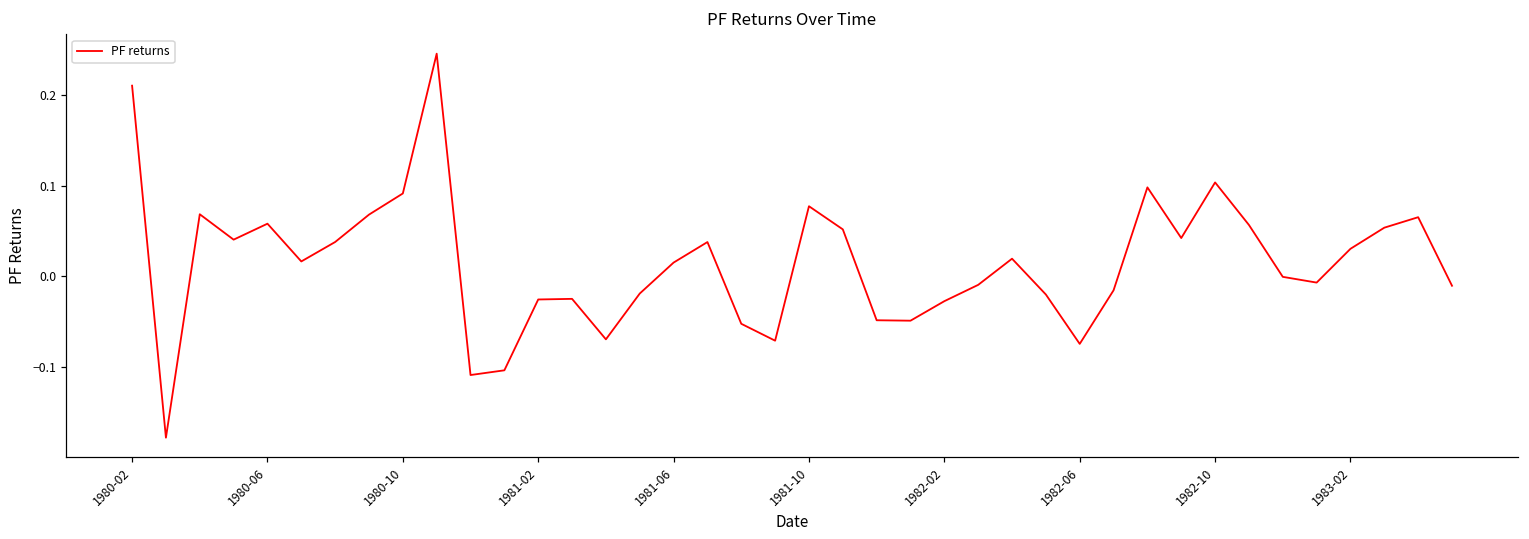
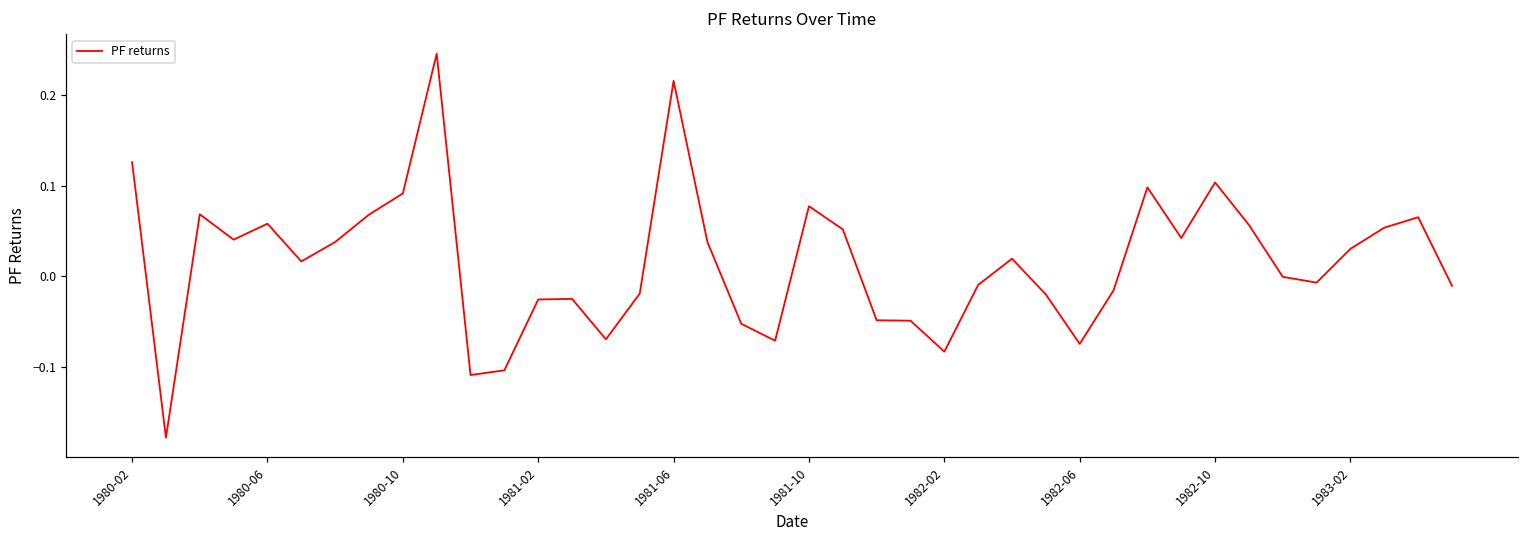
1980-02: 0.21 -> 0.13
1981-06: 0.02 -> 0.22
1982-02: -0.03 -> -0.08
